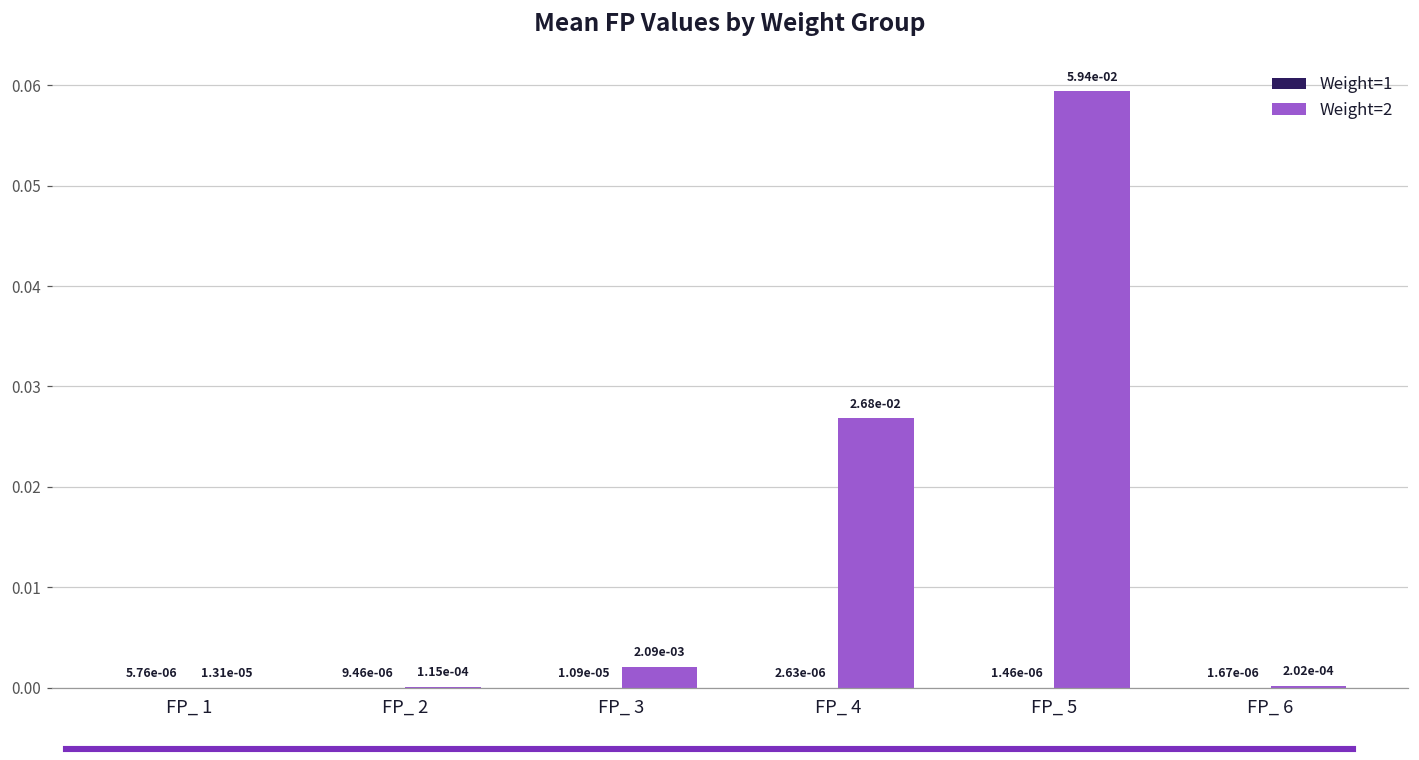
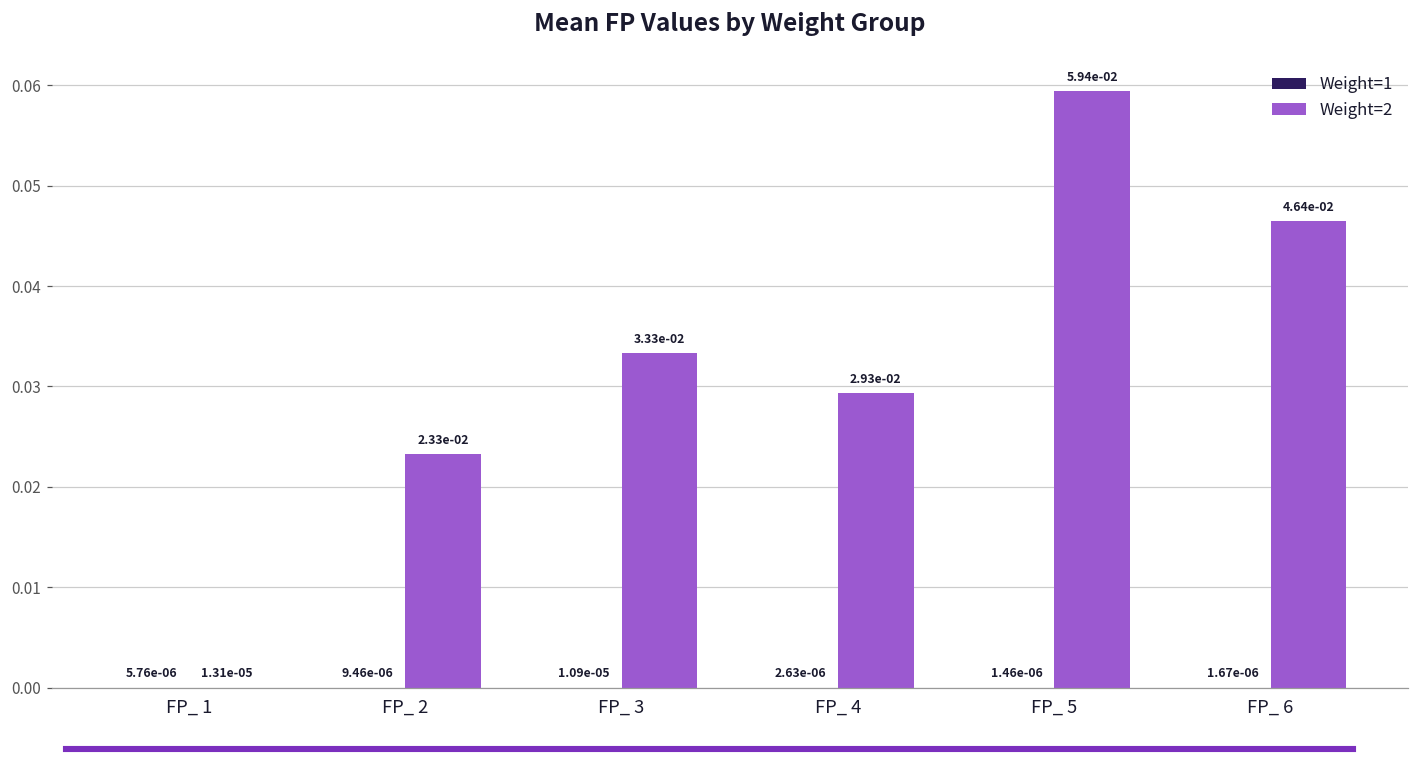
Weight=2, FP_ 2: 1.15e-04 -> 2.33e-02
Weight=2, FP_ 3: 2.09e-03 -> 3.33e-02
Weight=2, FP_ 4: 2.68e-02 -> 2.93e-02
Weight=2, FP_ 6: 2.02e-04 -> 4.64e-02
